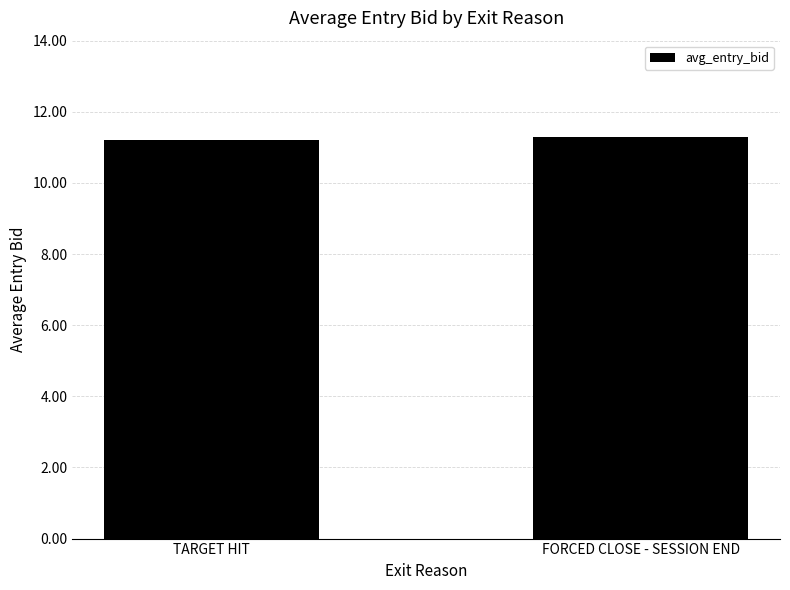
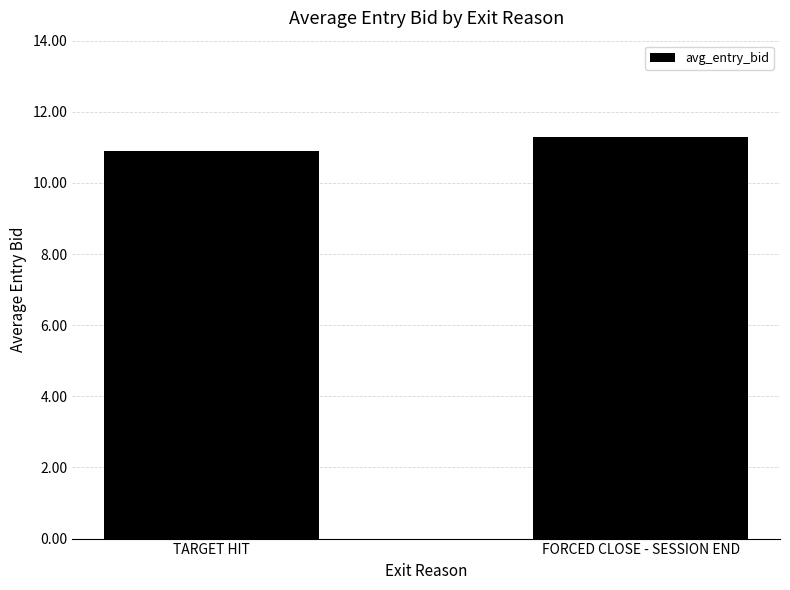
TARGET HIT: 11.2 -> 10.9
